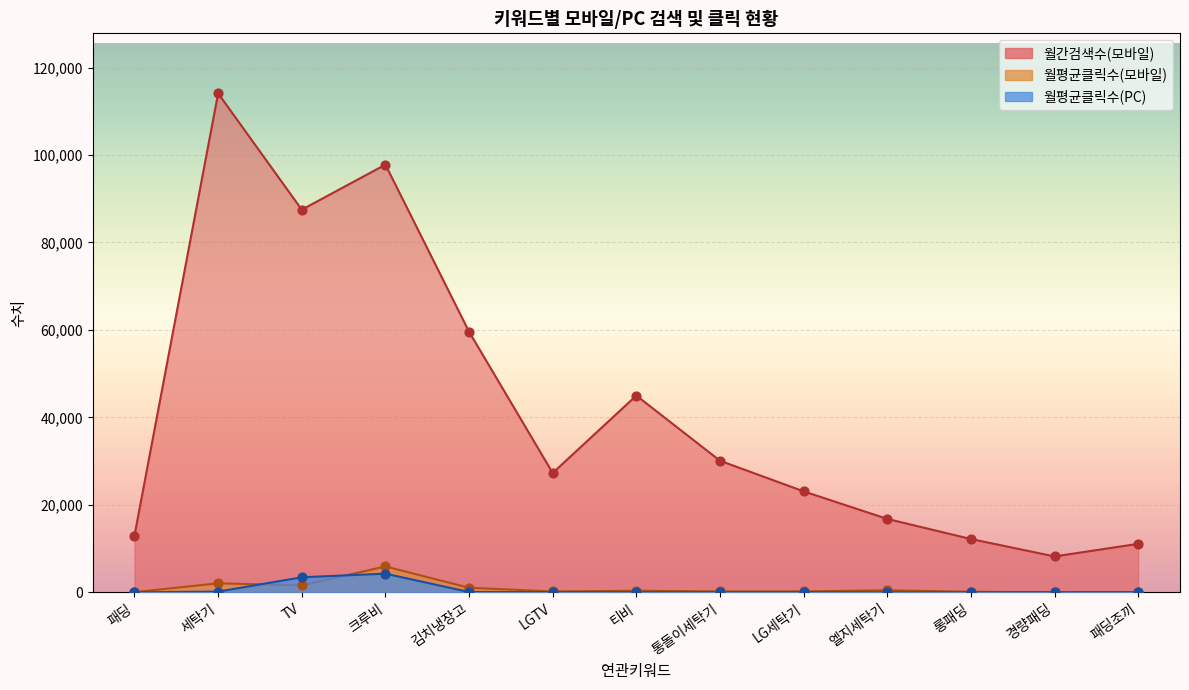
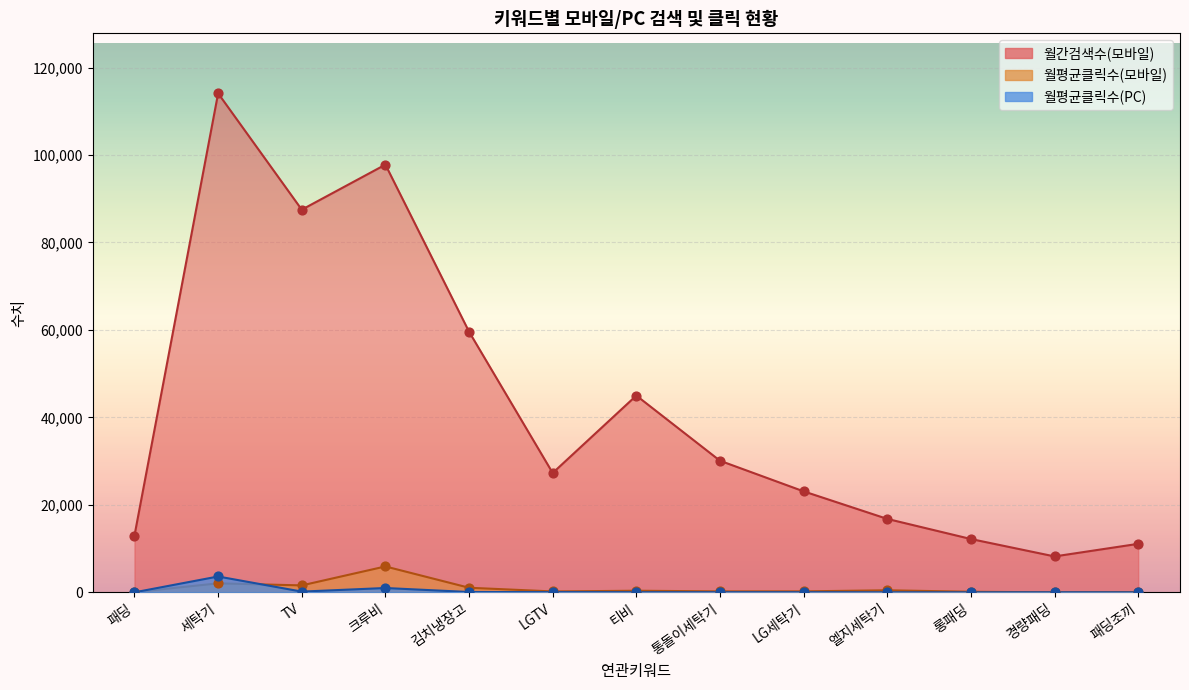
월평균클릭수(PC), 세탁기: 0 -> 4,000
월평균클릭수(PC), TV: 3,000 -> 0
월평균클릭수(PC), 크루비: 4,000 -> 1,000
